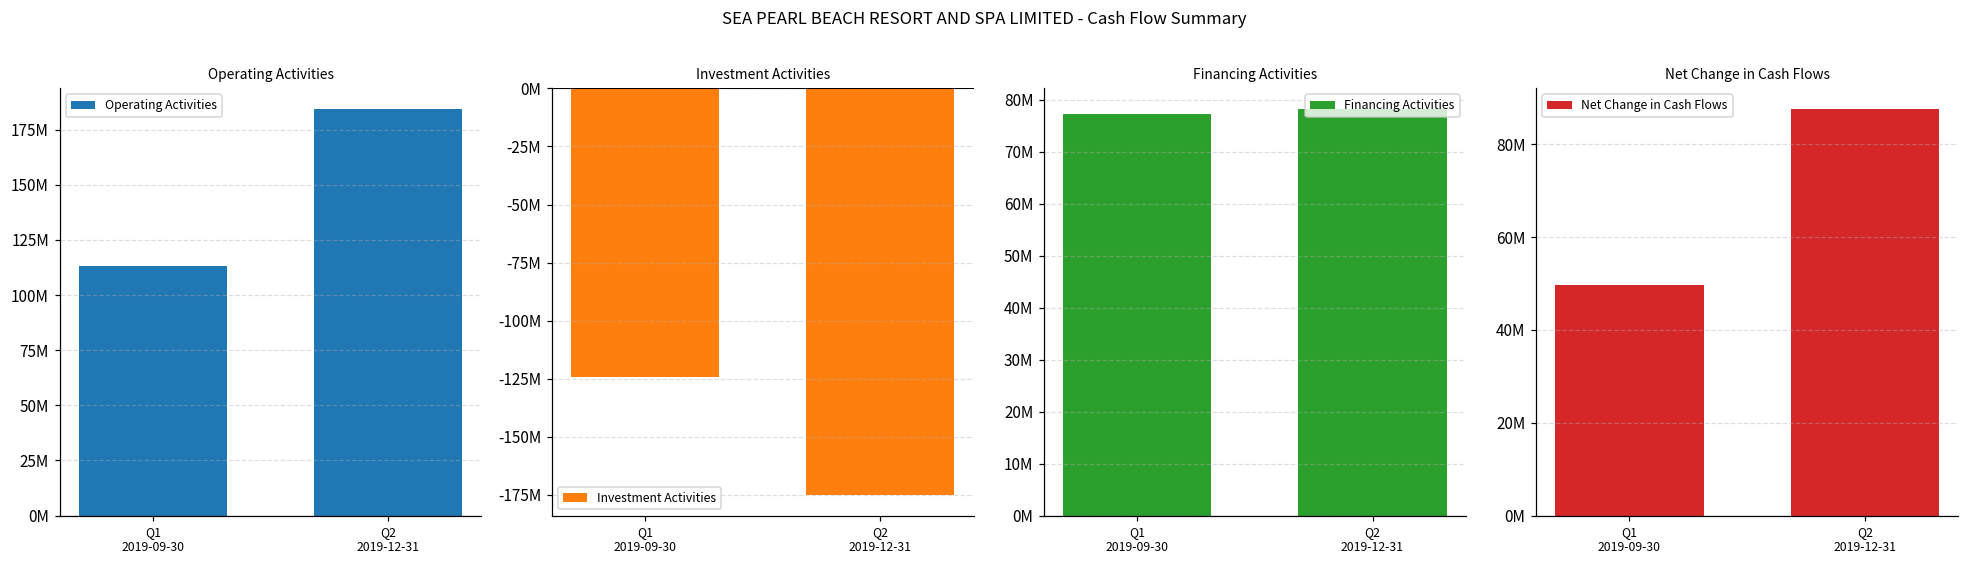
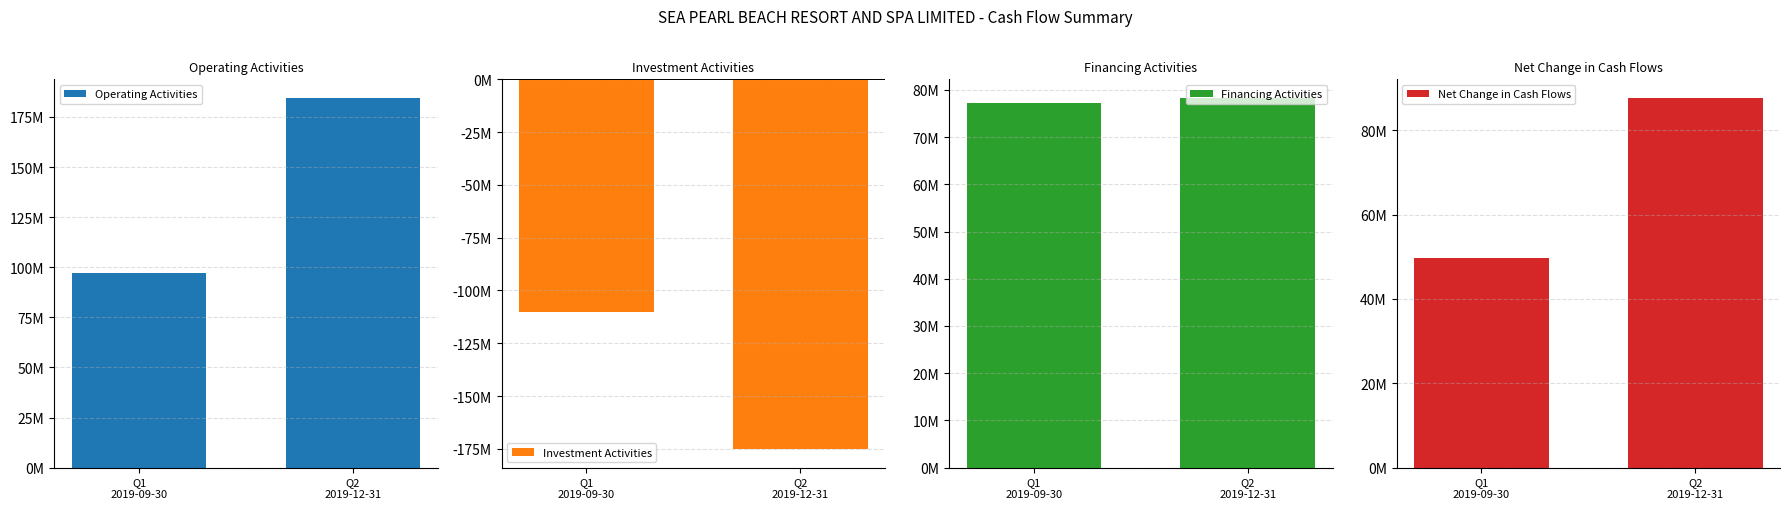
Operating Activities, Q1 2019-09-30: 113000000 -> 97000000
Investment Activities, Q1 2019-09-30: -124000000 -> -110000000
